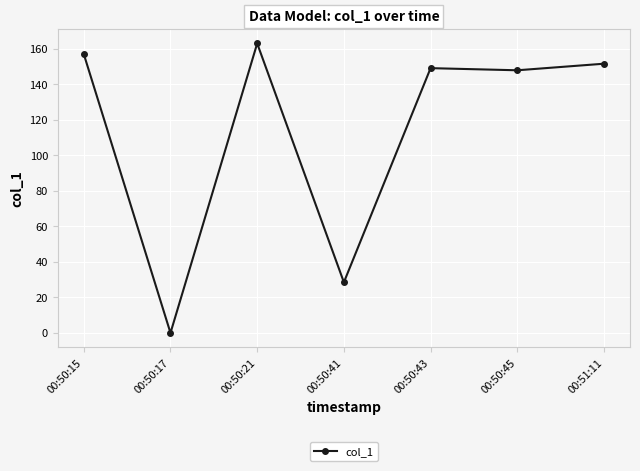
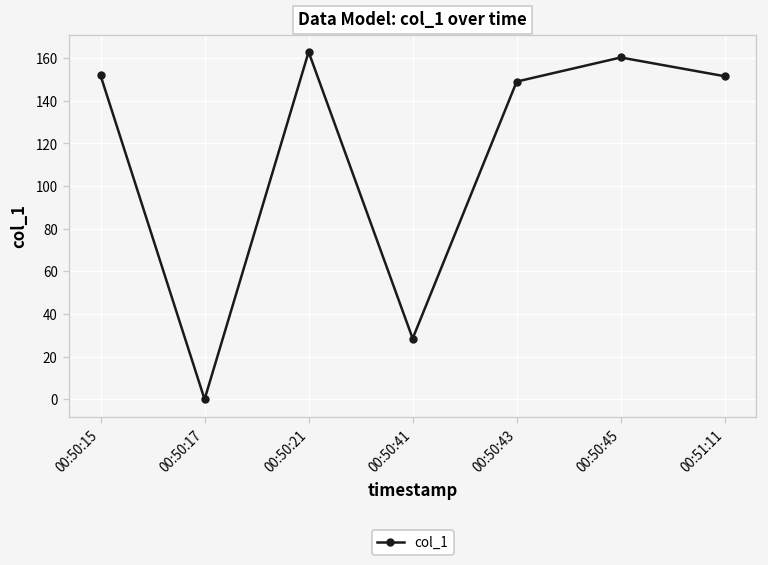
00:50:15: 157 -> 152
00:50:45: 148 -> 160
